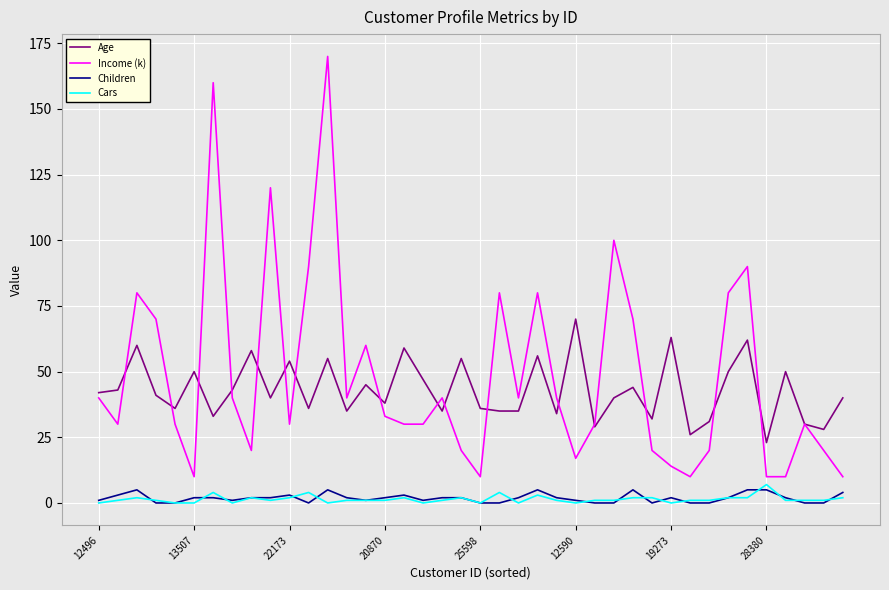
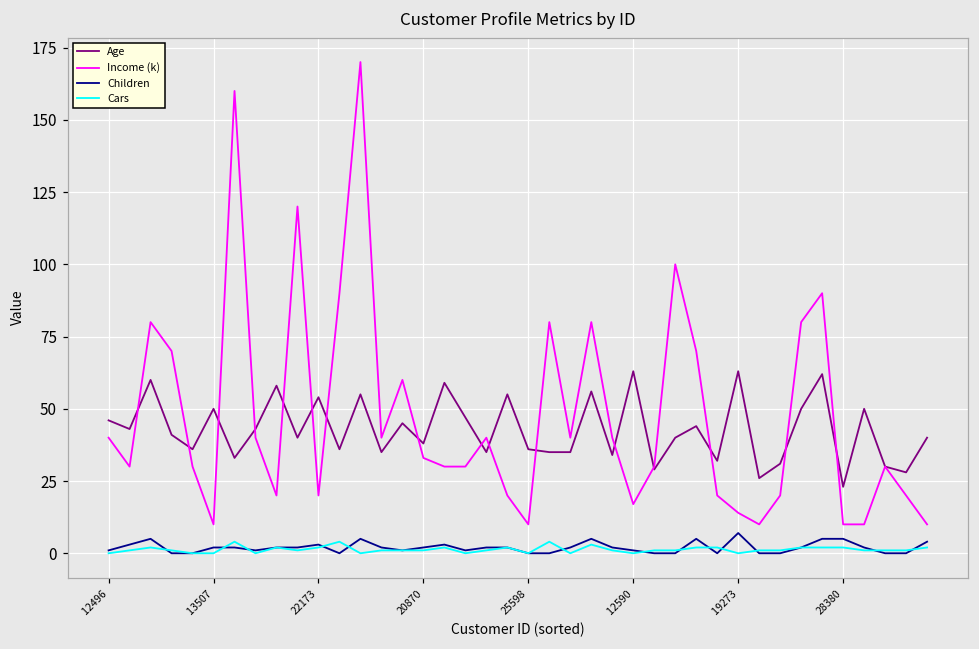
Age, 12496: 42 -> 46
Income (k), 22173: 30 -> 20
Age, 12590: 70 -> 63
Children, 19273: 2 -> 7
Cars, 28380: 7 -> 2
